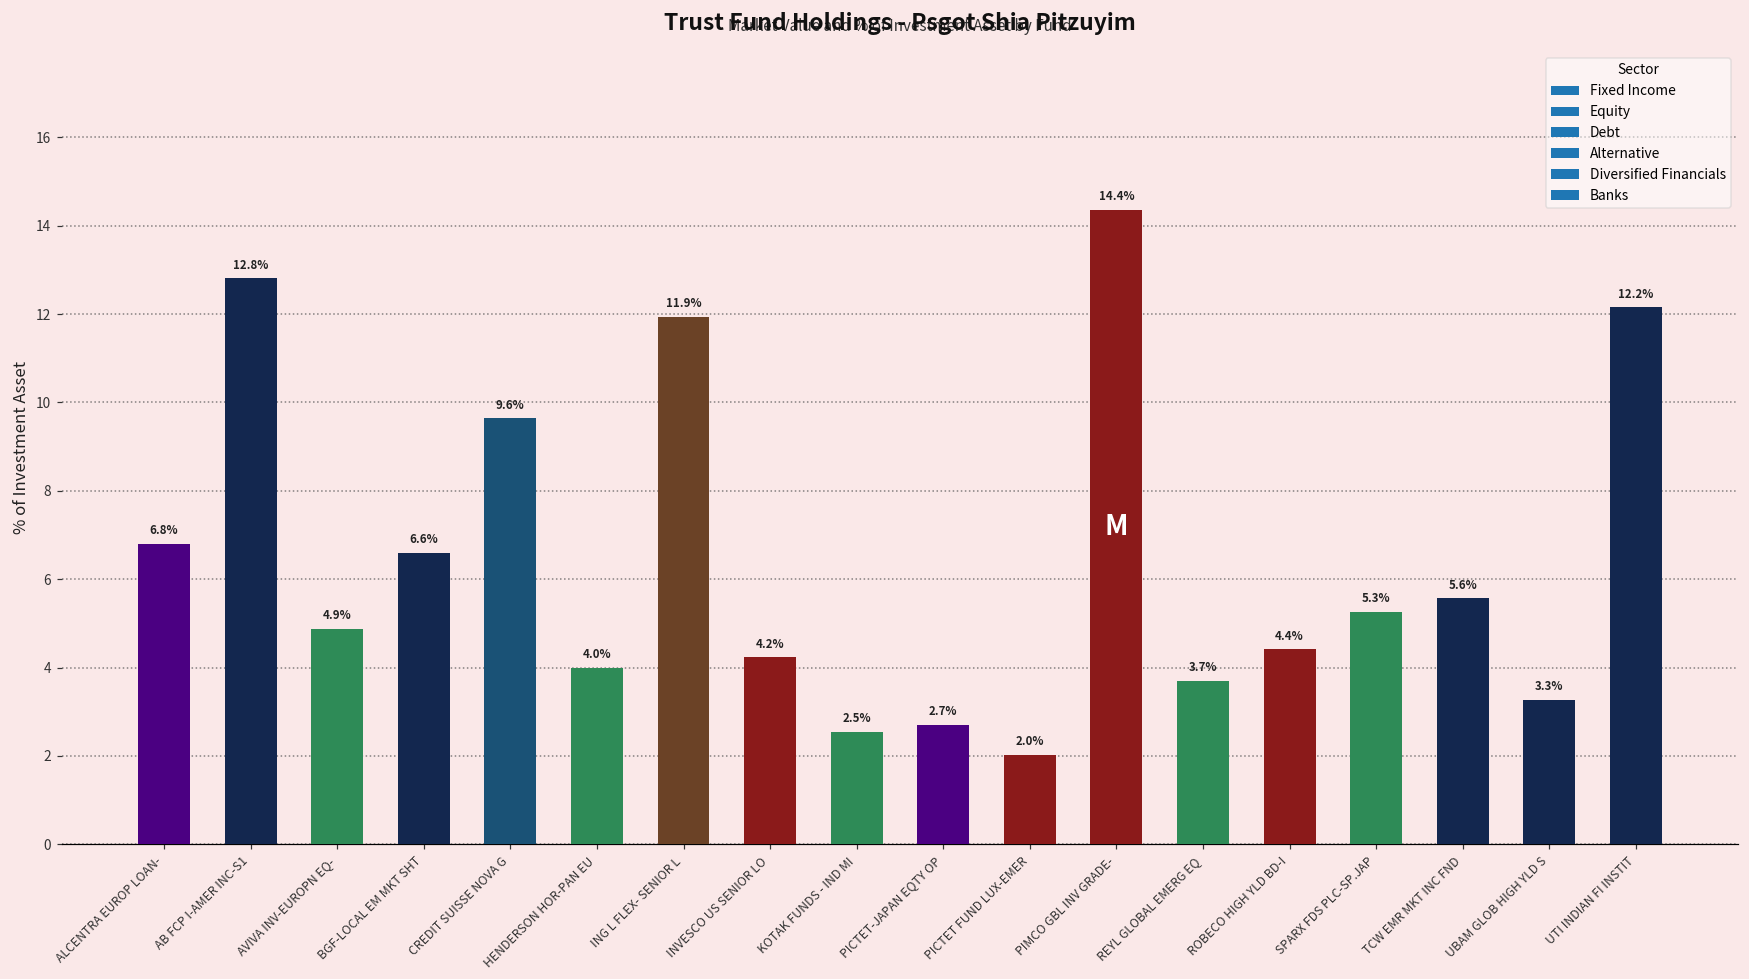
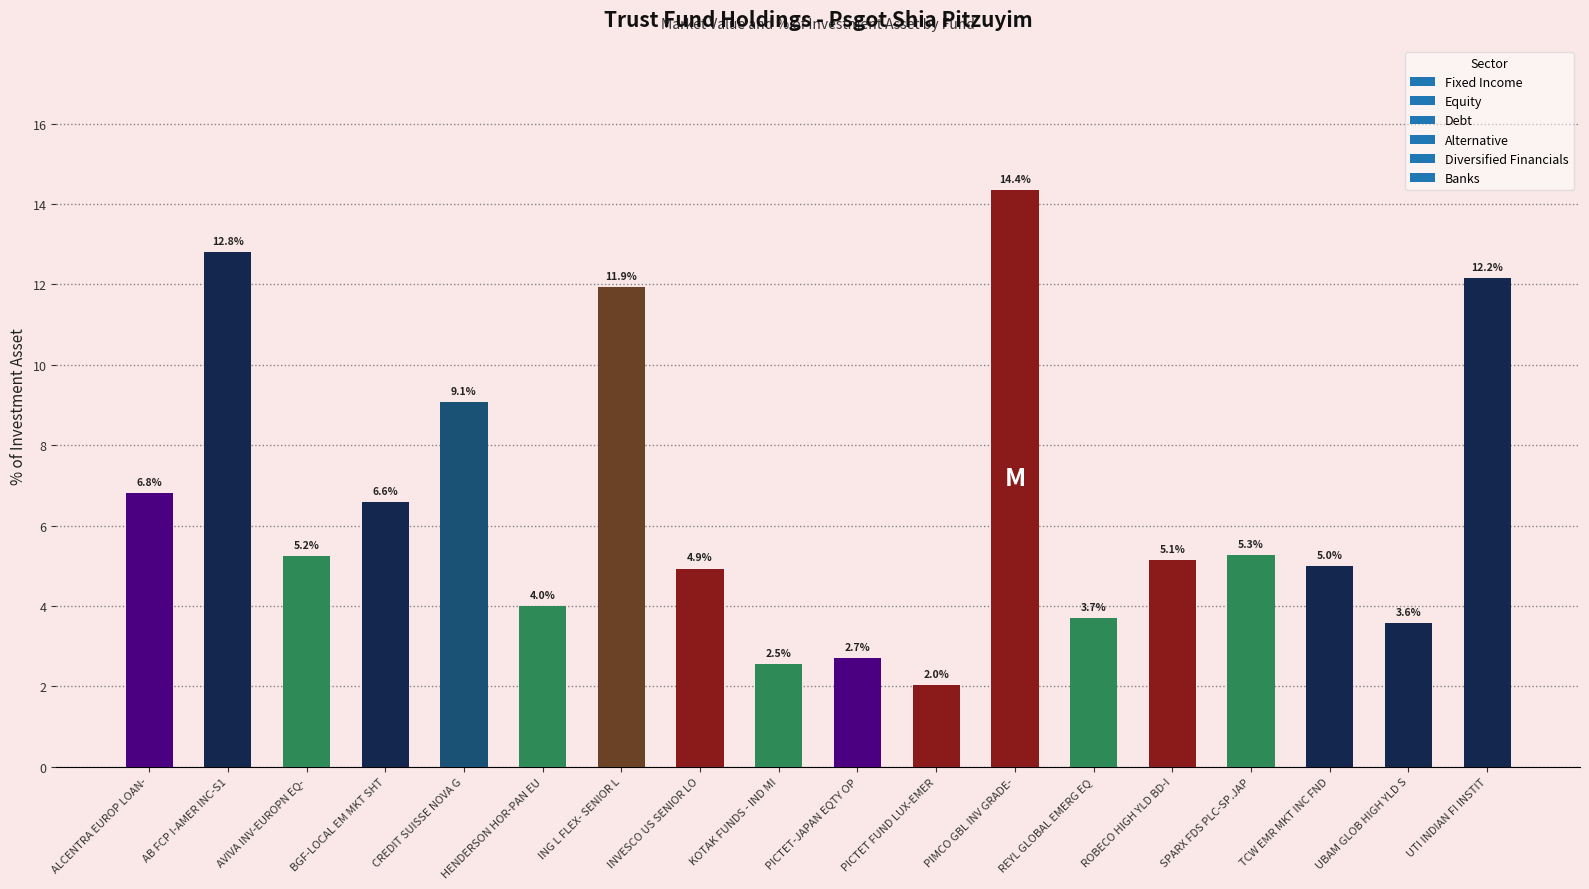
AVIVA INV-EUROPN EQ-: 4.9% -> 5.2%
CREDIT SUISSE NOVA G: 9.6% -> 9.1%
INVESCO US SENIOR LO: 4.2% -> 4.9%
ROBECO HIGH YLD BD-I: 4.4% -> 5.1%
TCW EMR MKT INC FND: 5.6% -> 5.0%
UBAM GLOB HIGH YLD S: 3.3% -> 3.6%
